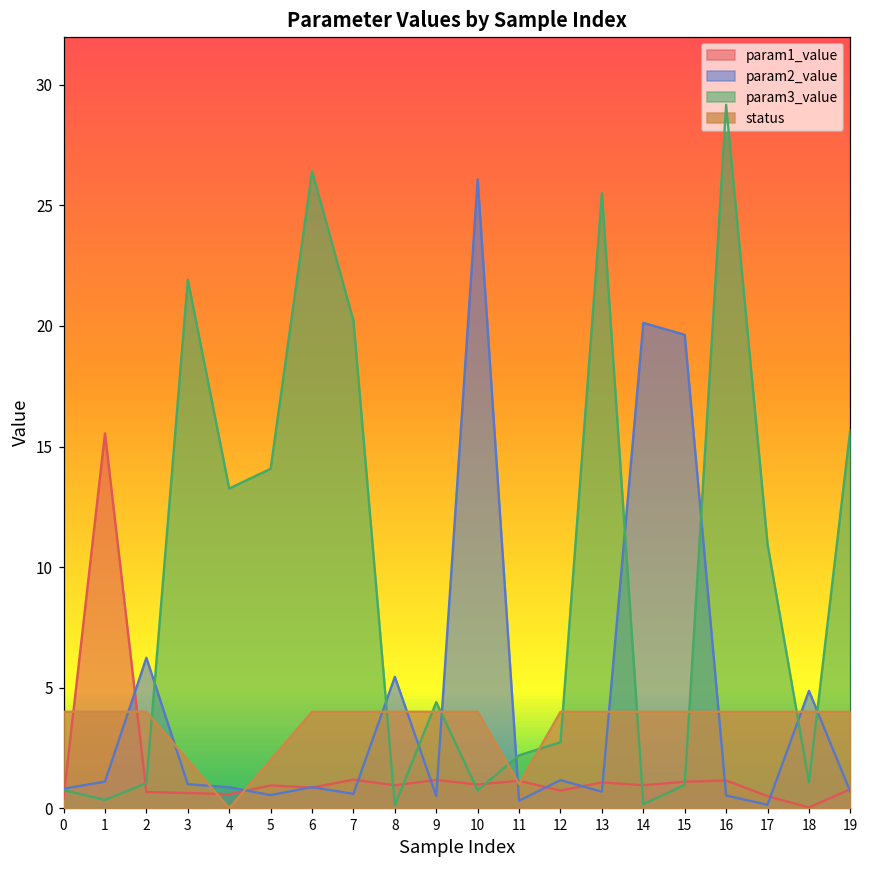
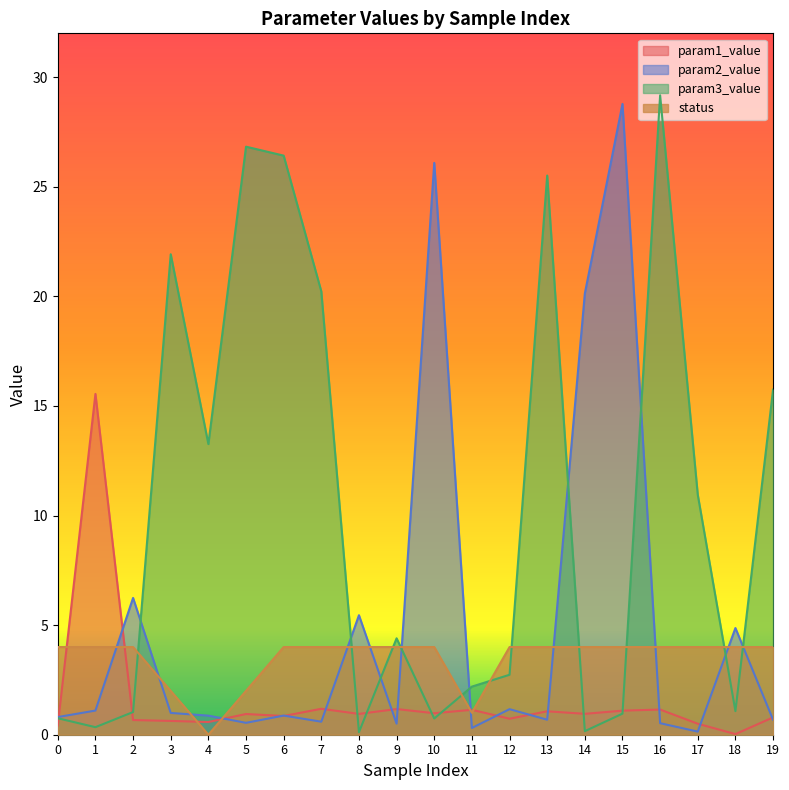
param3_value, 5: 14.1 -> 26.8
param2_value, 15: 19.6 -> 28.8
